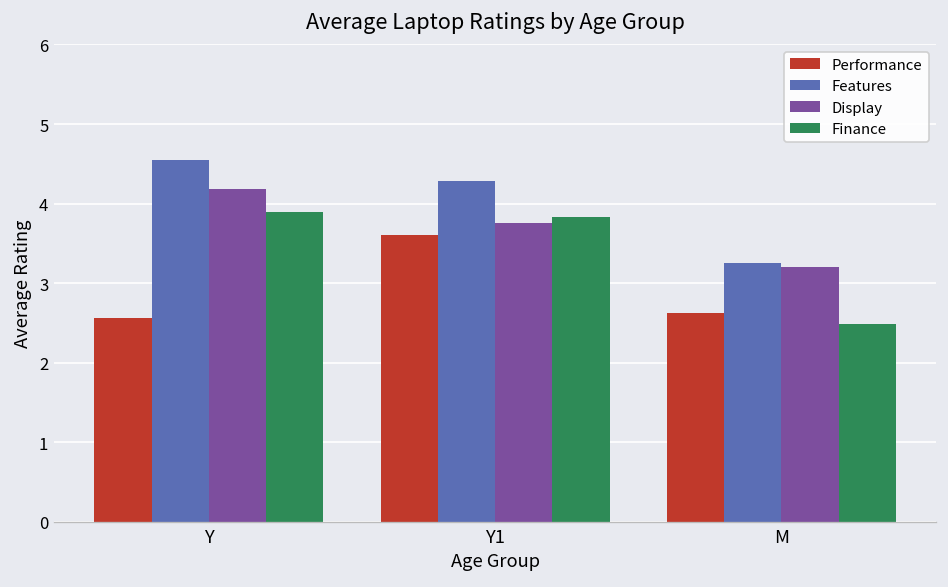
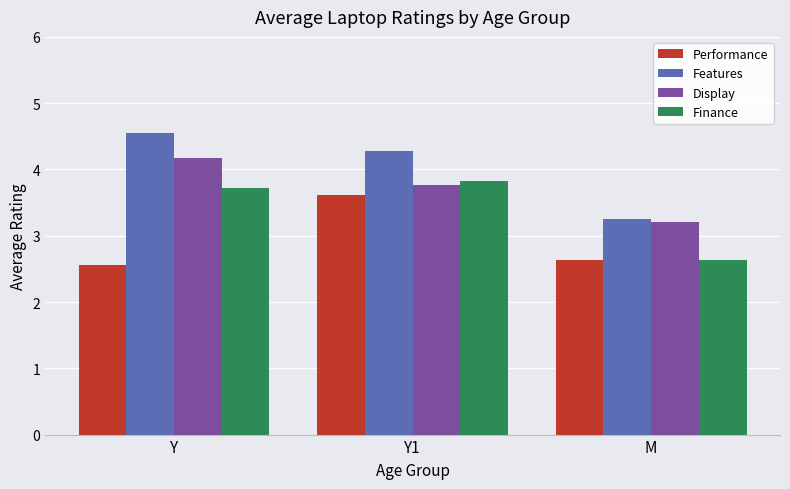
Finance, Y: 3.9 -> 3.7
Finance, M: 2.5 -> 2.6
